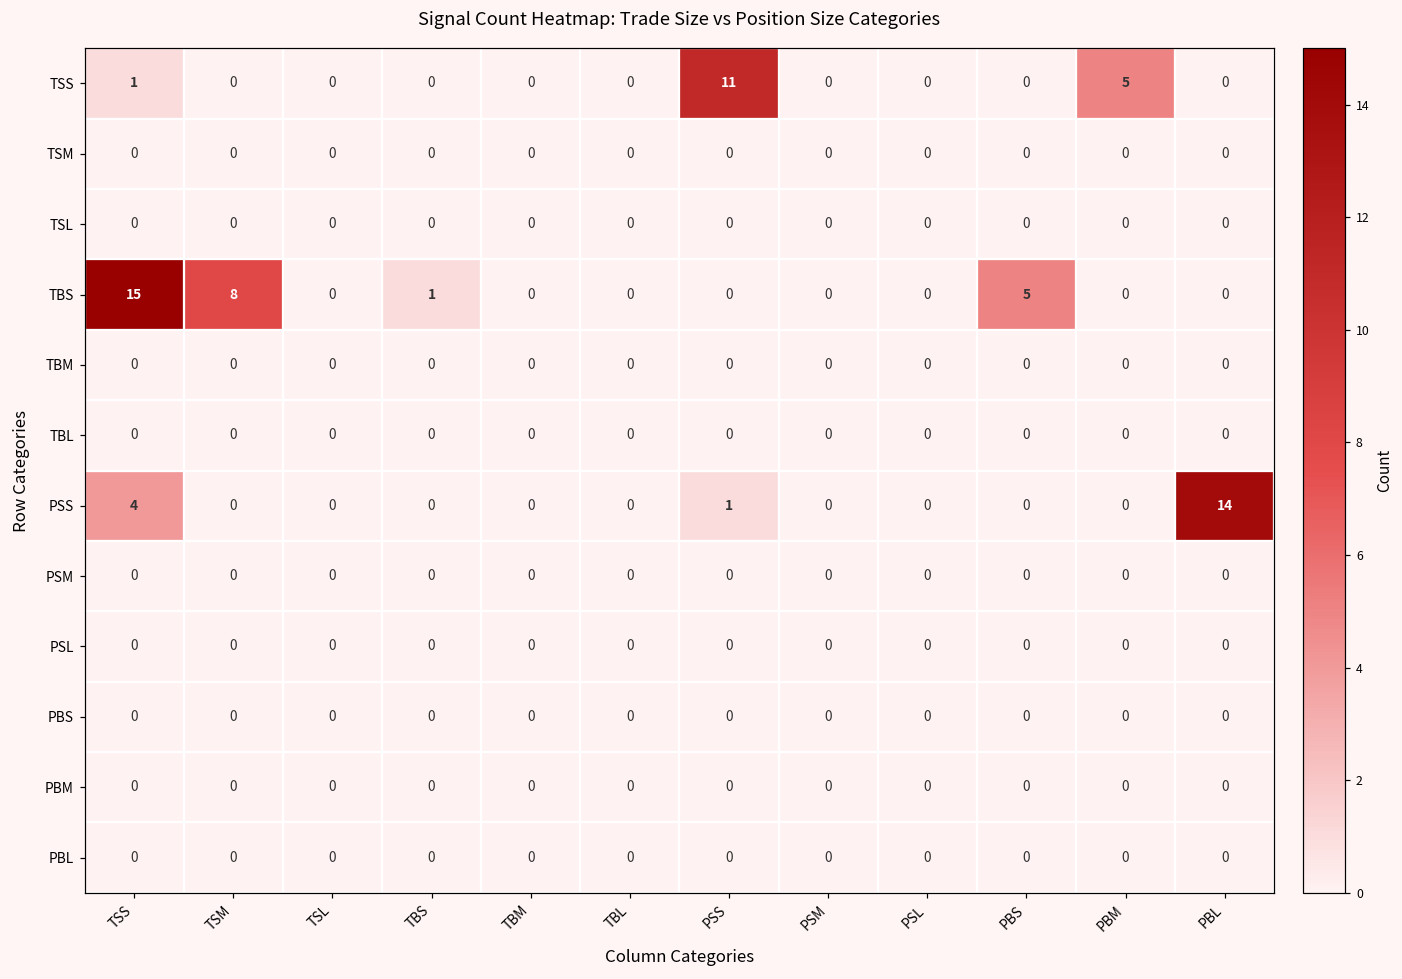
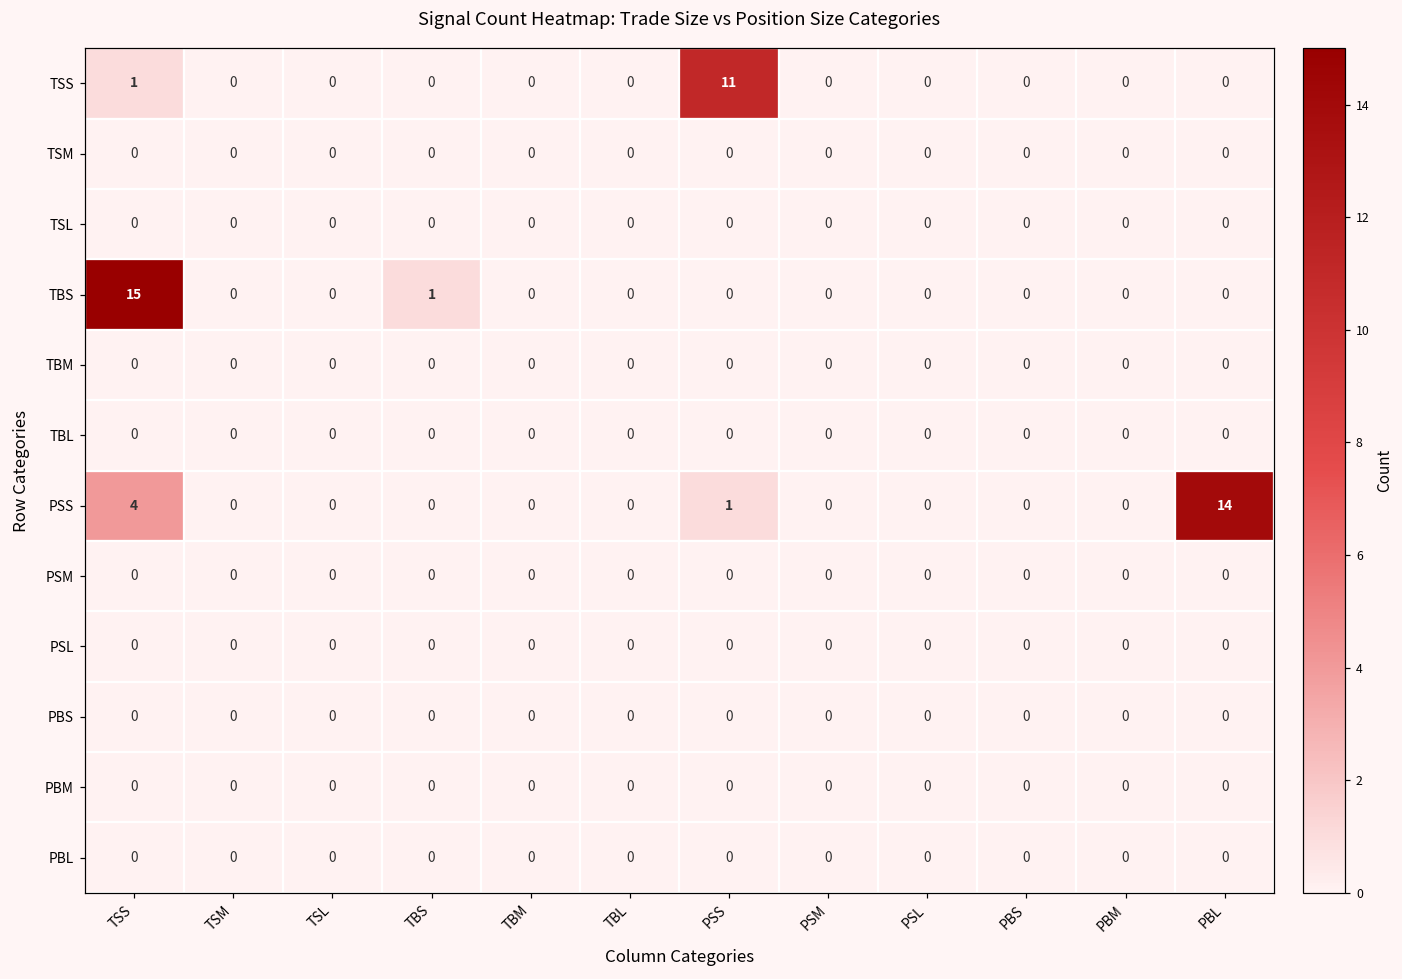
TSS, PBM: 5 -> 0
TBS, TSM: 8 -> 0
TBS, PBS: 5 -> 0
